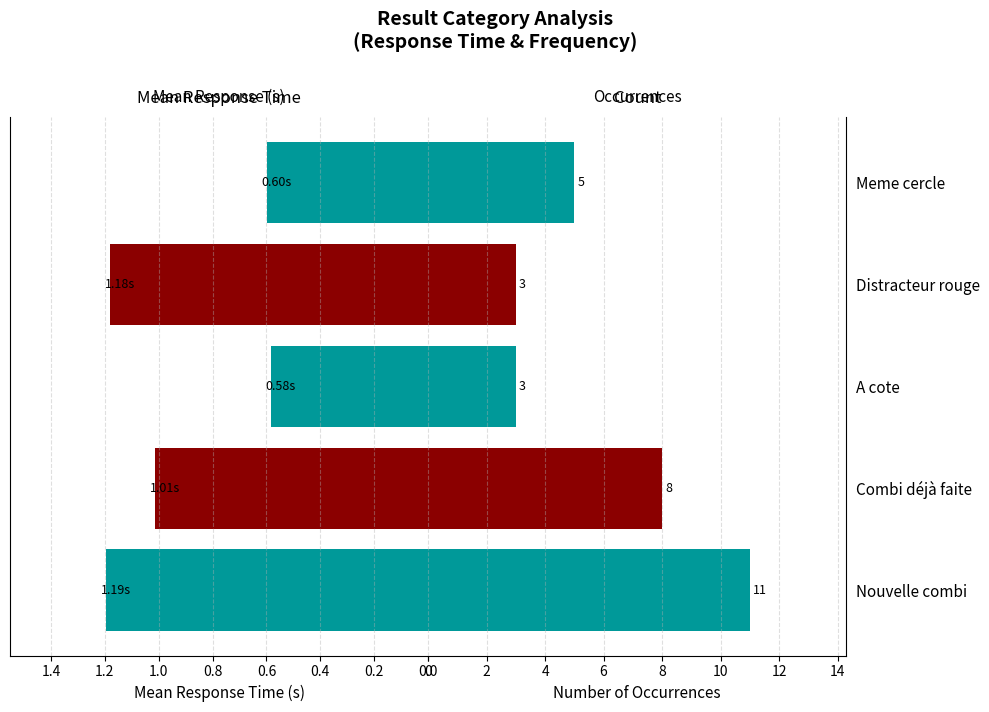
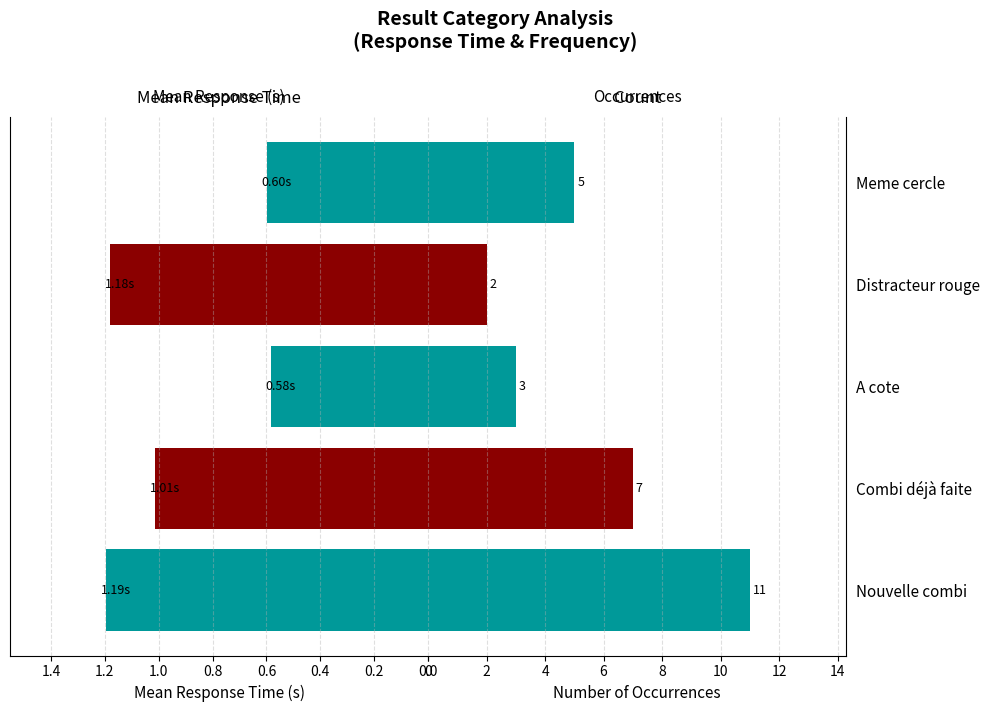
Count, Distracteur rouge: 3 -> 2
Count, Combi déjà faite: 8 -> 7
